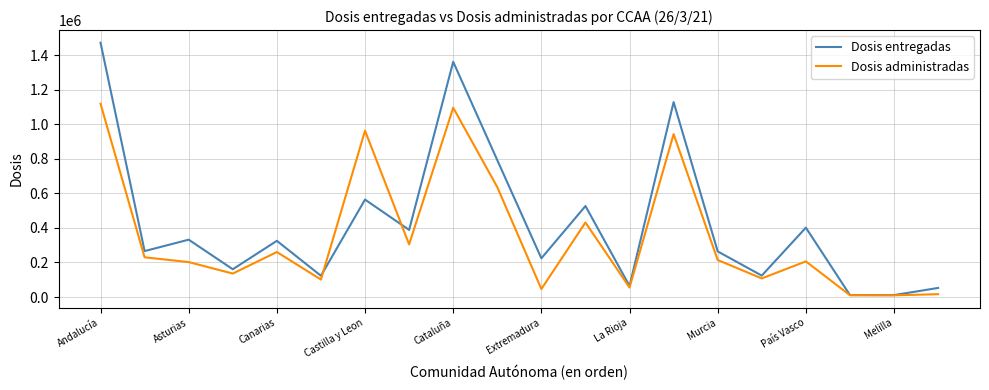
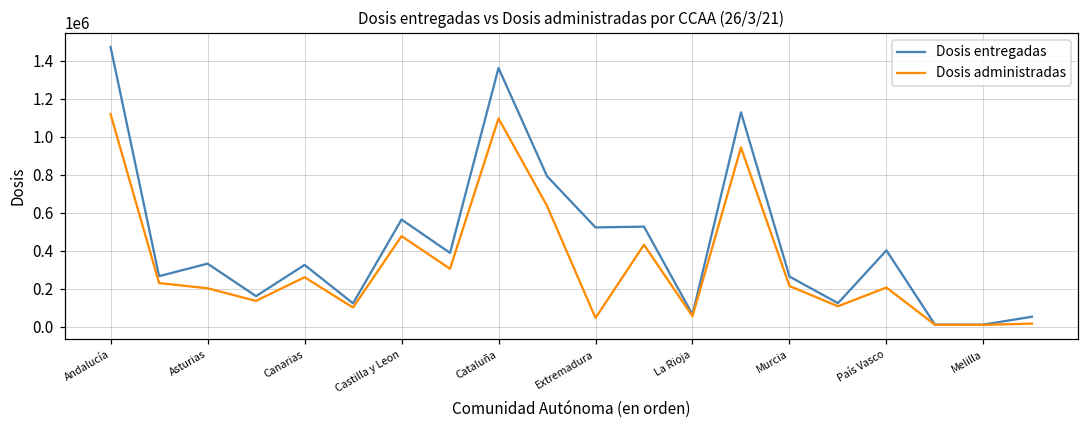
Dosis administradas, Castilla y Leon: 960000 -> 480000
Dosis entregadas, Extremadura: 220000 -> 520000
